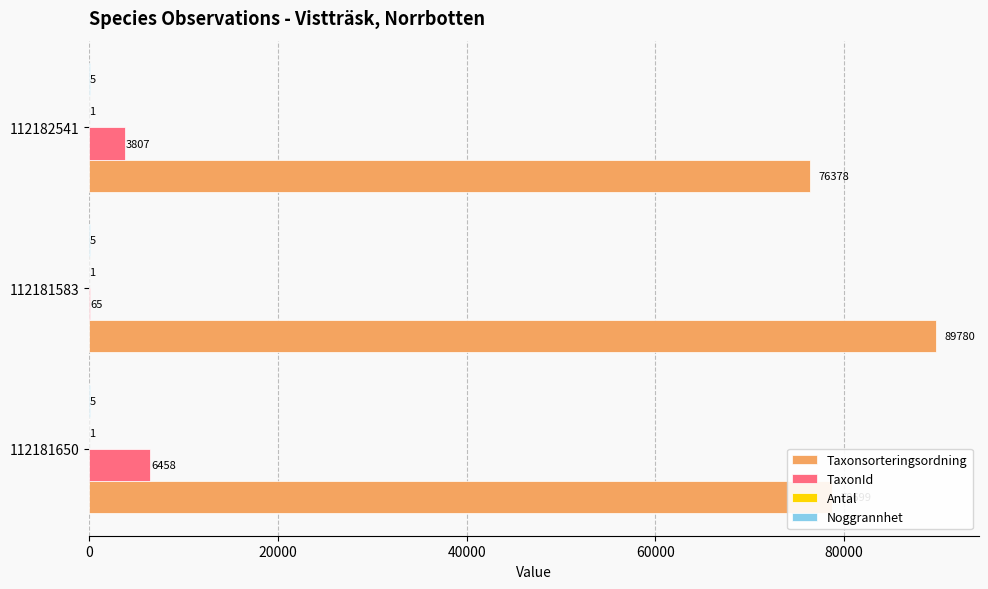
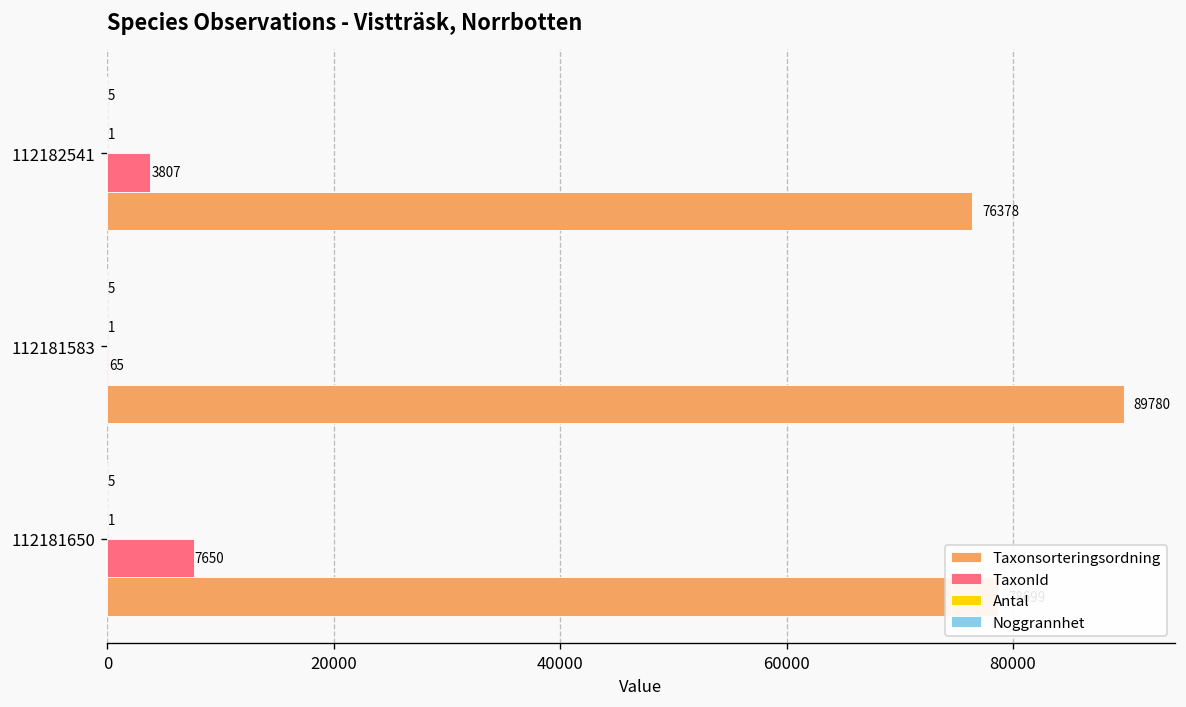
TaxonId, 112181650: 6458 -> 7650
